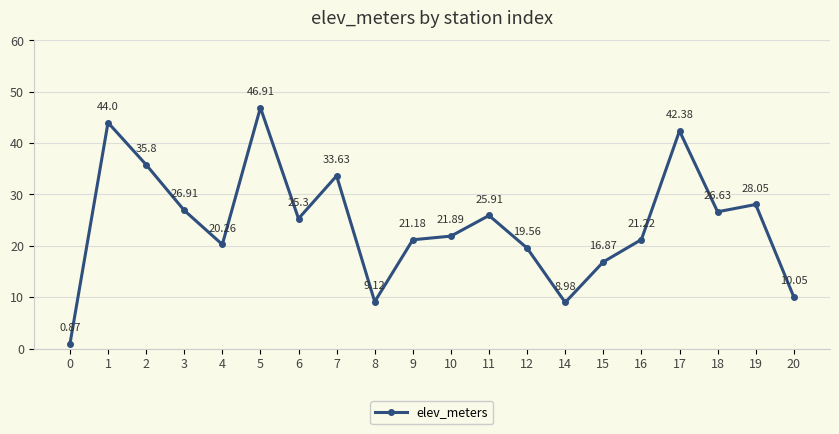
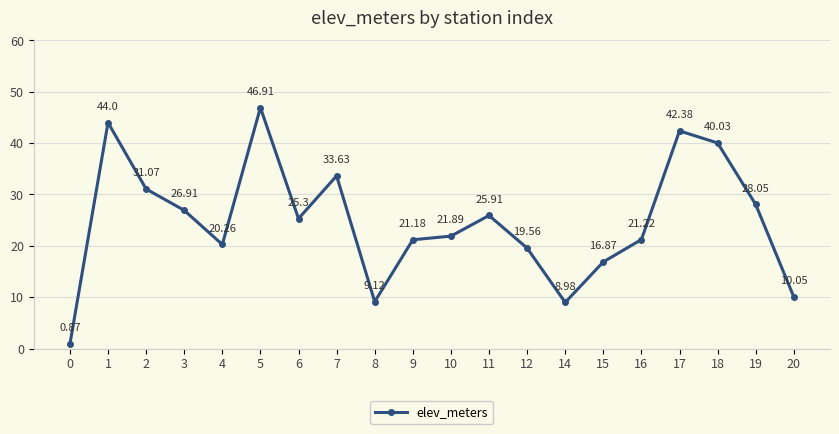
2: 35.8 -> 31.07
18: 26.63 -> 40.03
